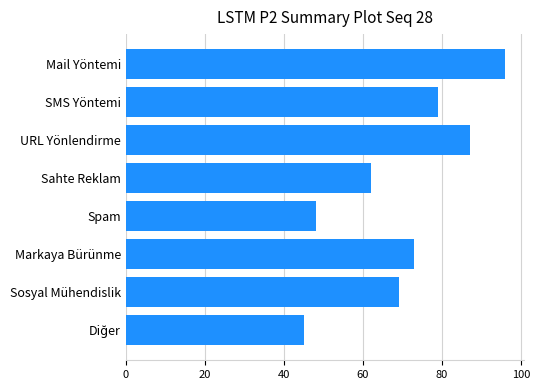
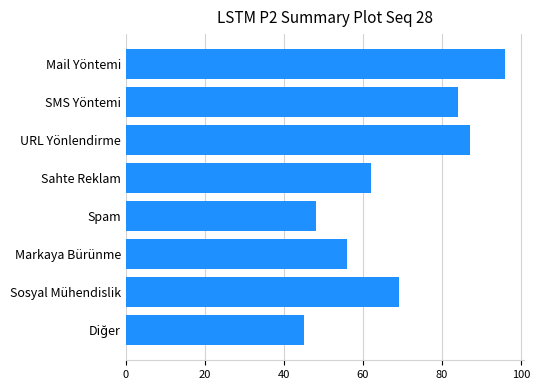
SMS Yöntemi: 79 -> 84
Markaya Bürünme: 73 -> 56
